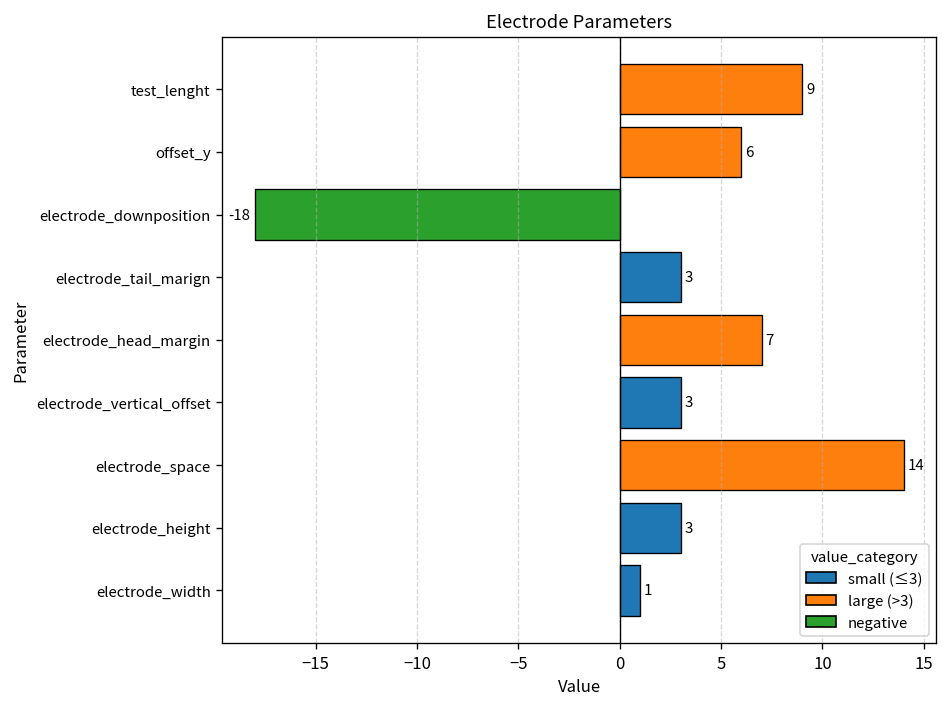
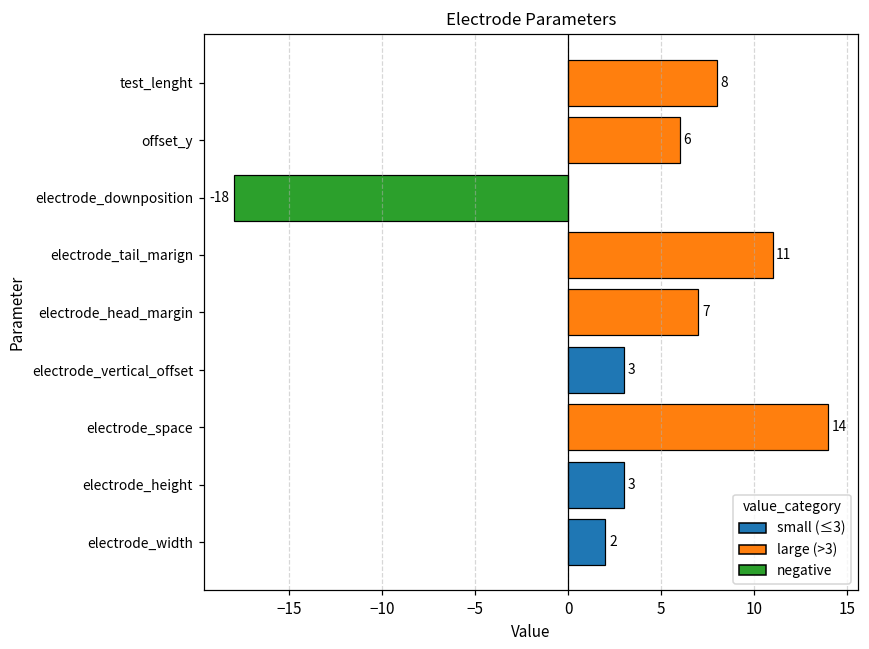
test_lenght: 9 -> 8
electrode_tail_marign: 3 -> 11
electrode_width: 1 -> 2
